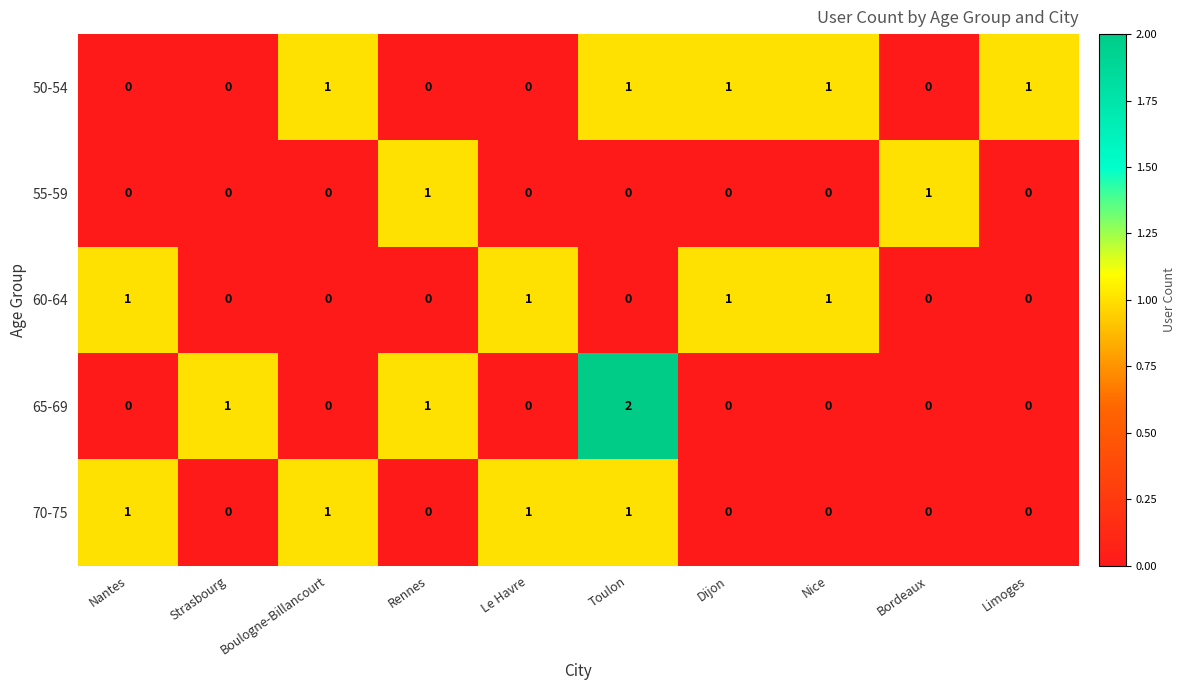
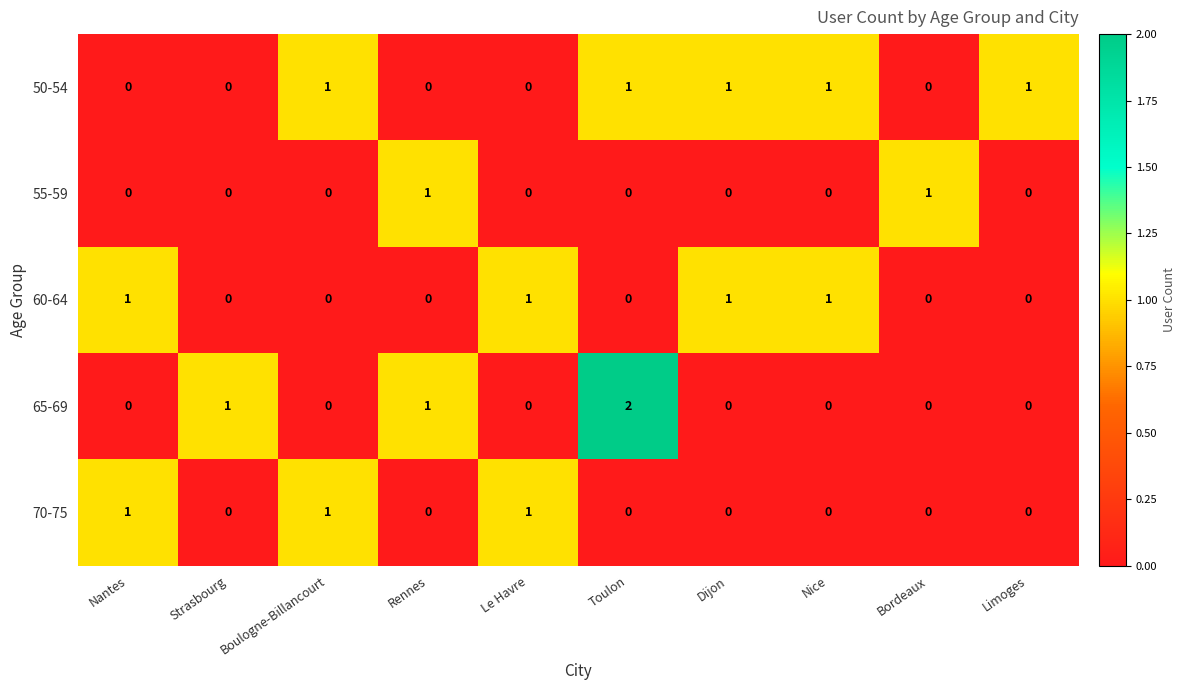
70-75, Toulon: 1 -> 0
